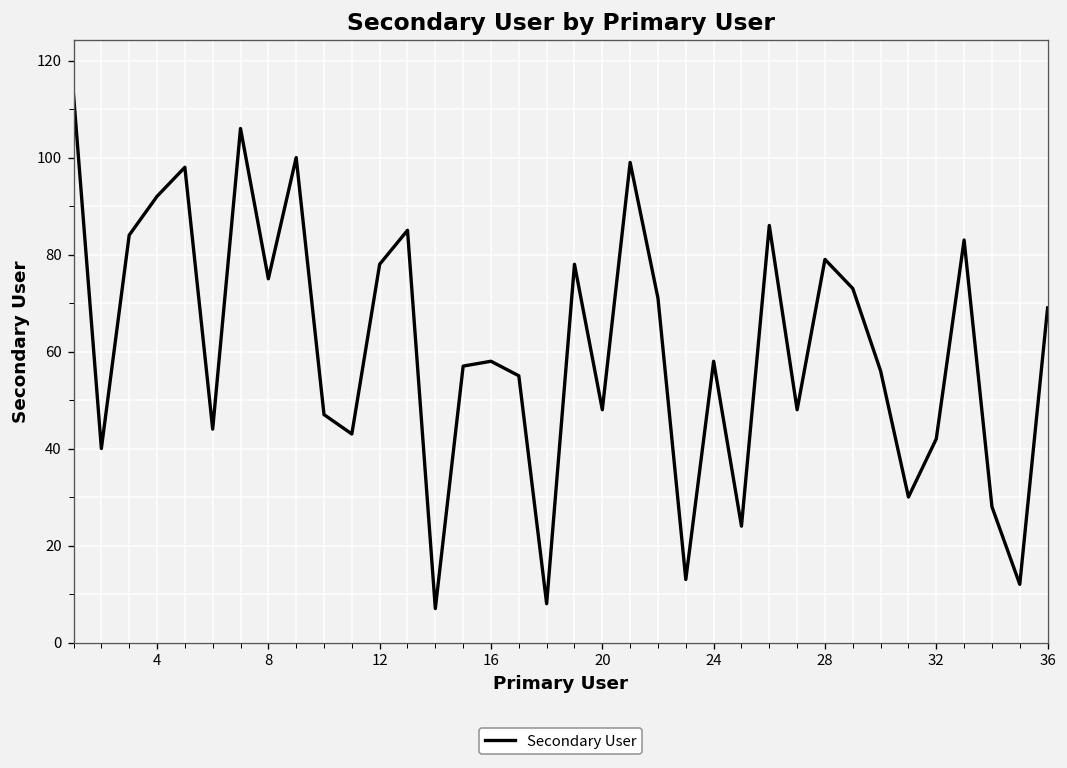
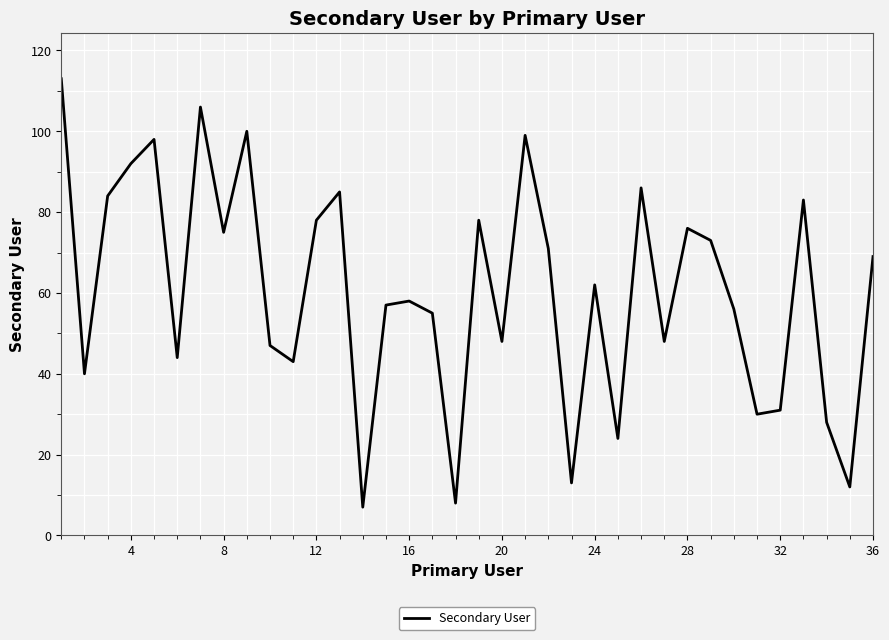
24: 58 -> 62
28: 79 -> 76
32: 42 -> 31
